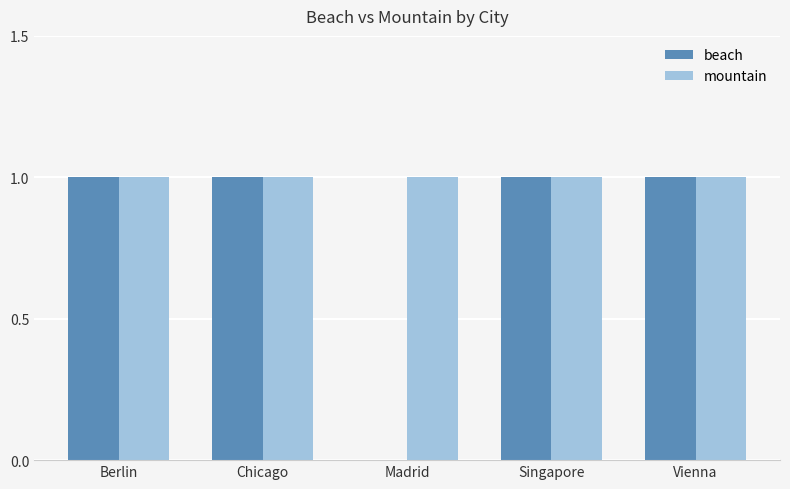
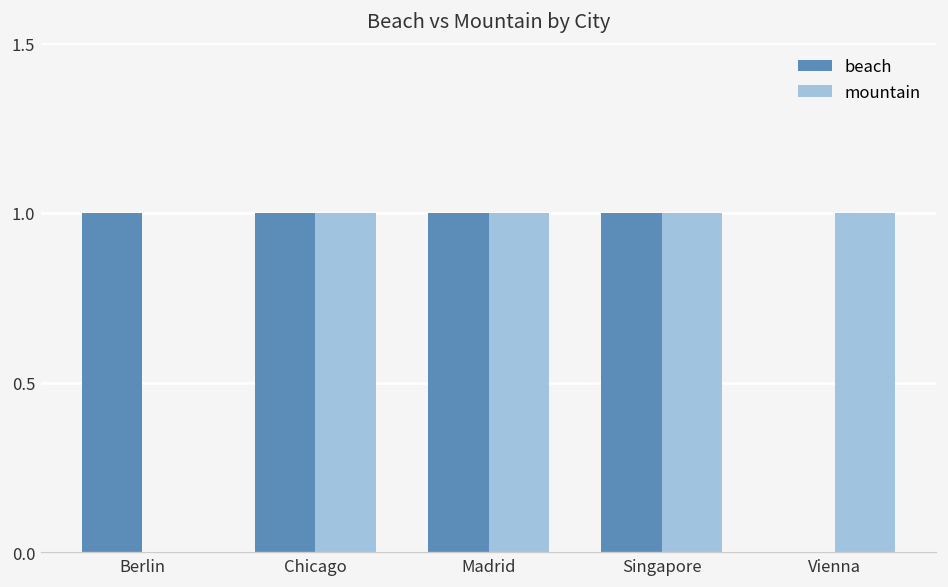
mountain, Berlin: 1 -> 0
beach, Madrid: 0 -> 1
beach, Vienna: 1 -> 0
